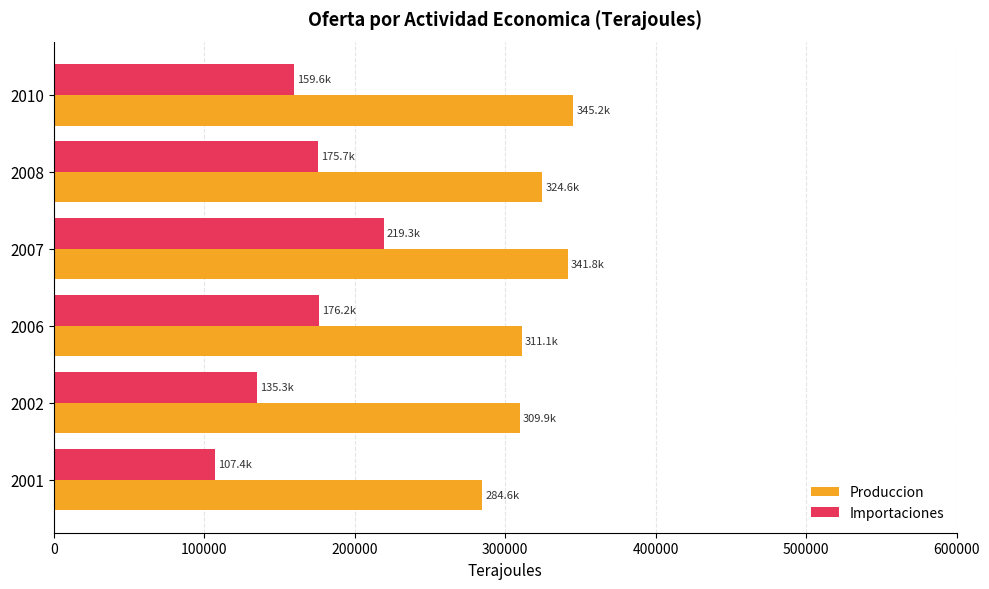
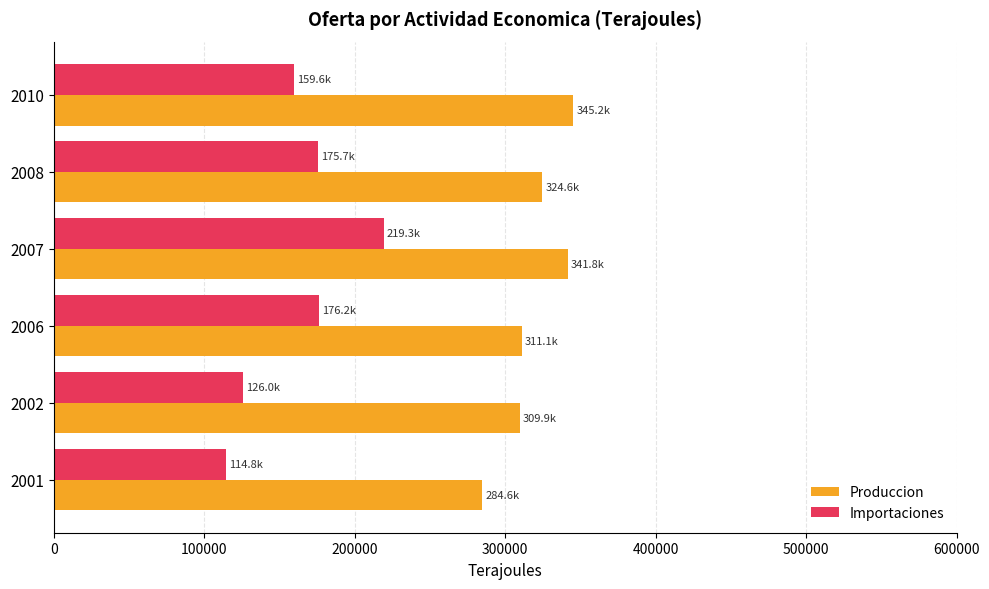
Importaciones, 2002: 135.3k -> 126.0k
Importaciones, 2001: 107.4k -> 114.8k
